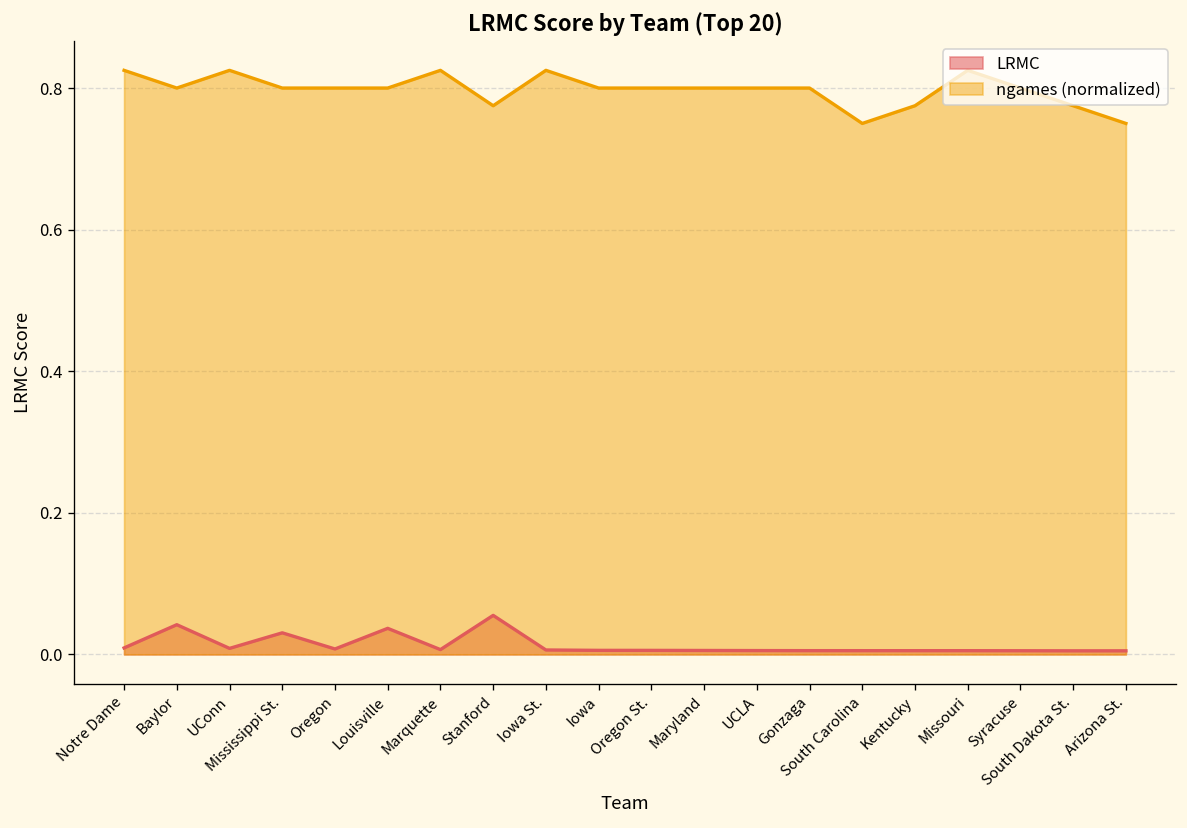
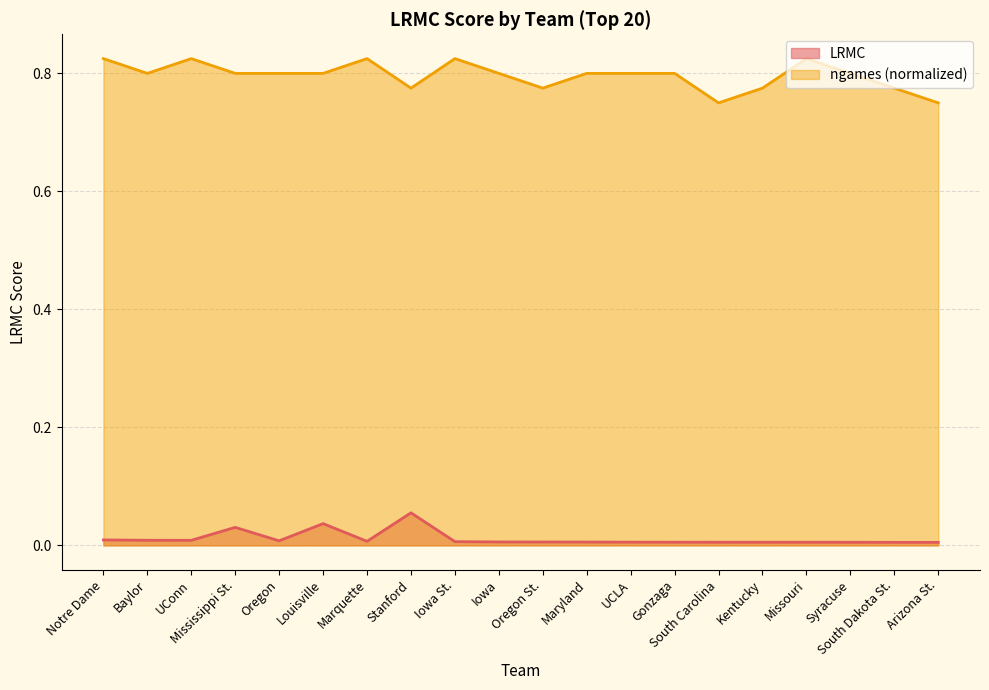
LRMC, Baylor: 0.04 -> 0.01
ngames (normalized), Oregon St.: 0.80 -> 0.78
